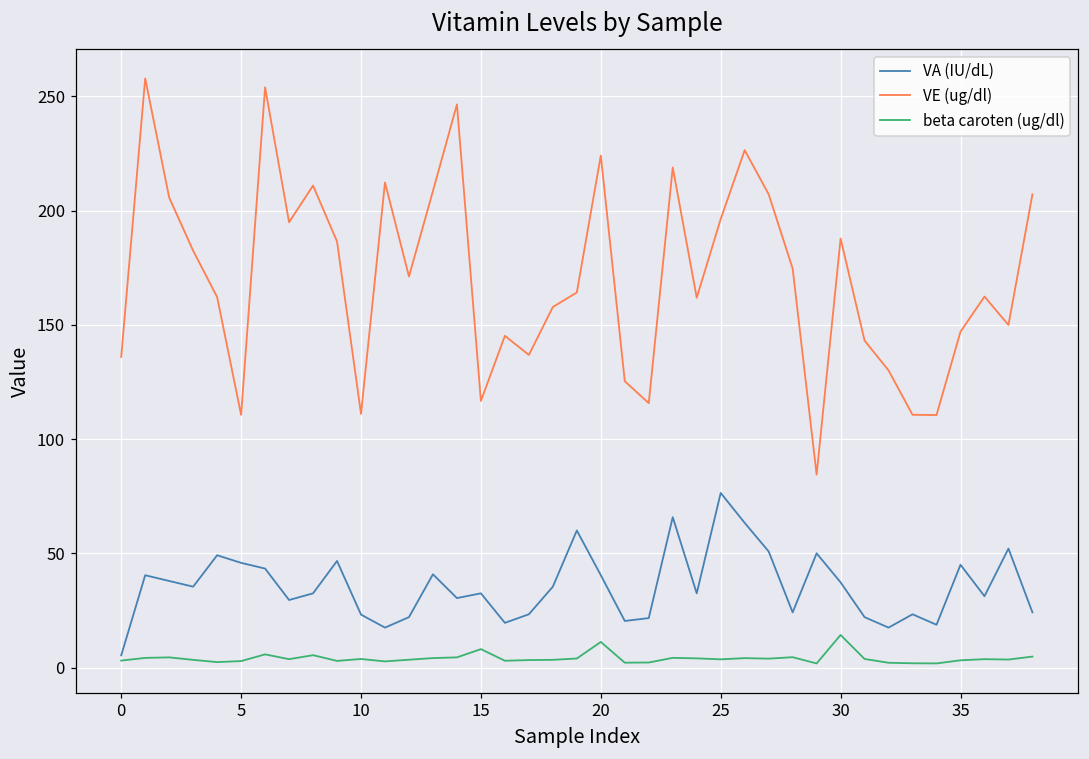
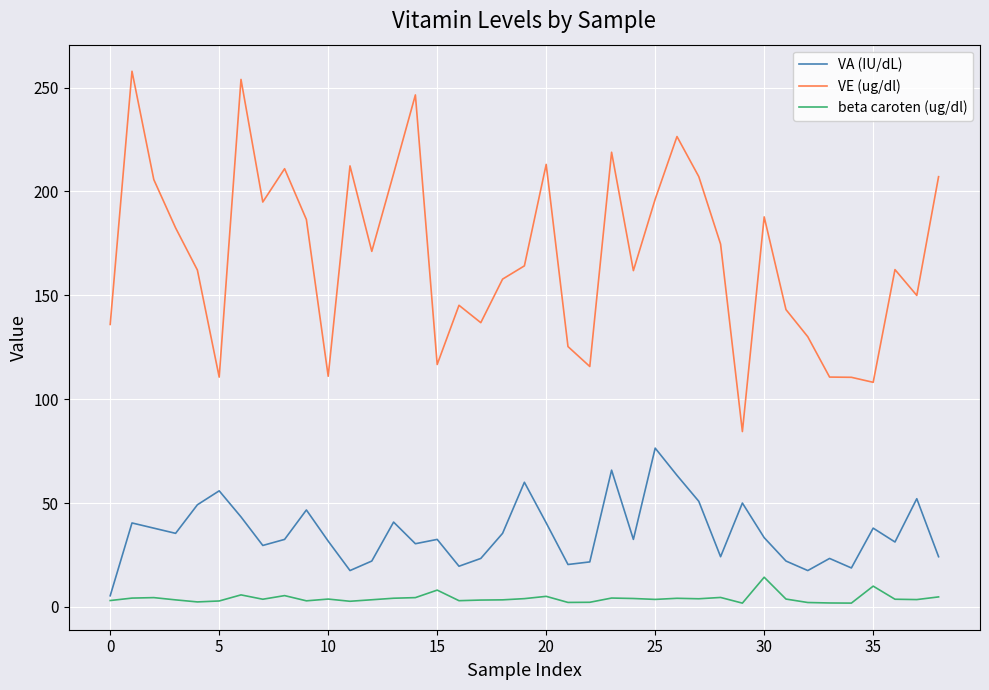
VA (IU/dL), 5: 46 -> 56
VA (IU/dL), 10: 23 -> 32
VE (ug/dl), 20: 224 -> 213
beta caroten (ug/dl), 20: 11 -> 5
VA (IU/dL), 30: 37 -> 33
VA (IU/dL), 35: 45 -> 38
VE (ug/dl), 35: 147 -> 108
beta caroten (ug/dl), 35: 3 -> 10
